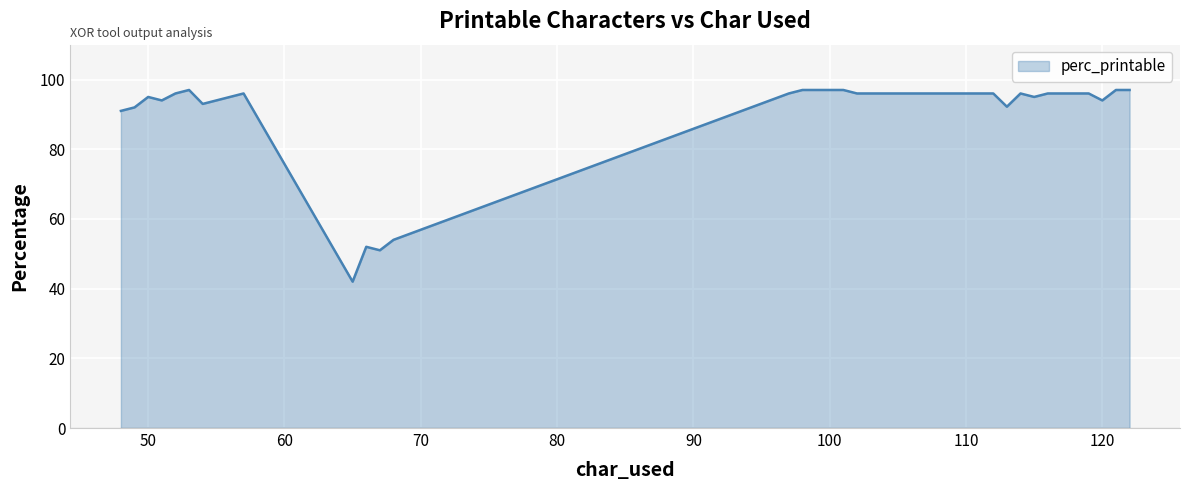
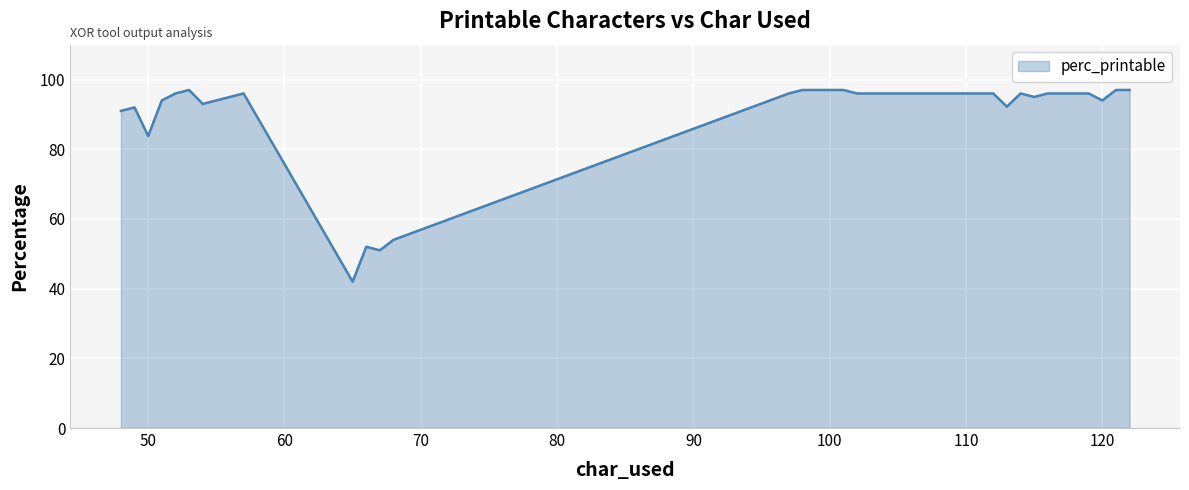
50: 95 -> 84
